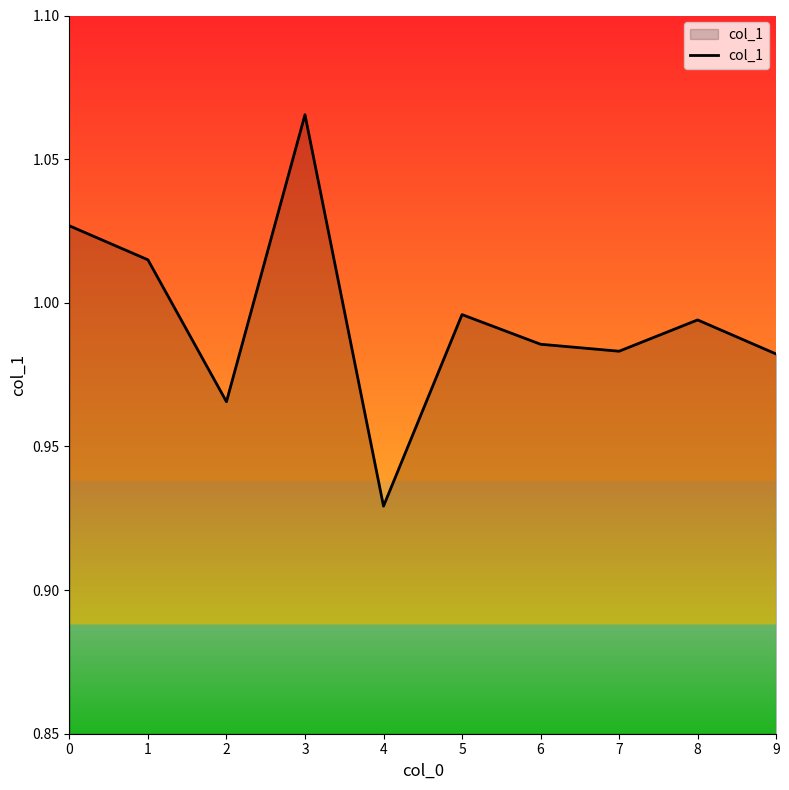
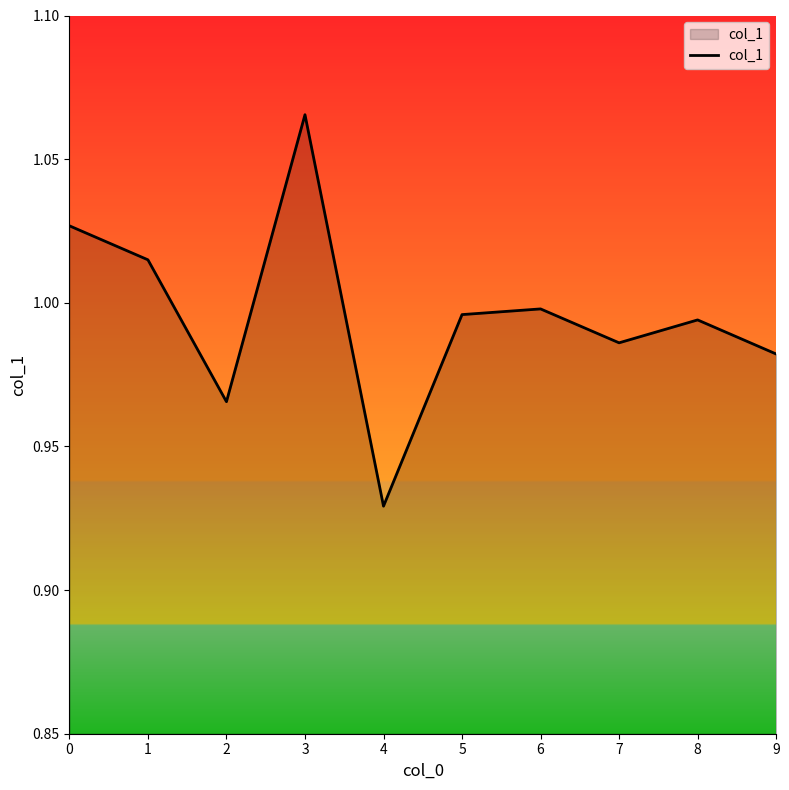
6: 0.986 -> 0.998
7: 0.983 -> 0.986
